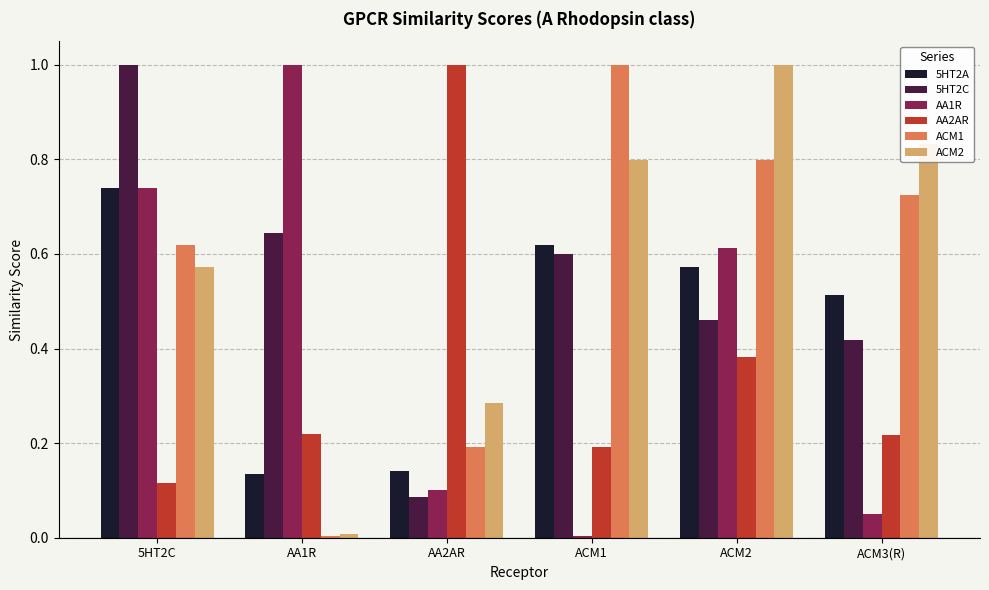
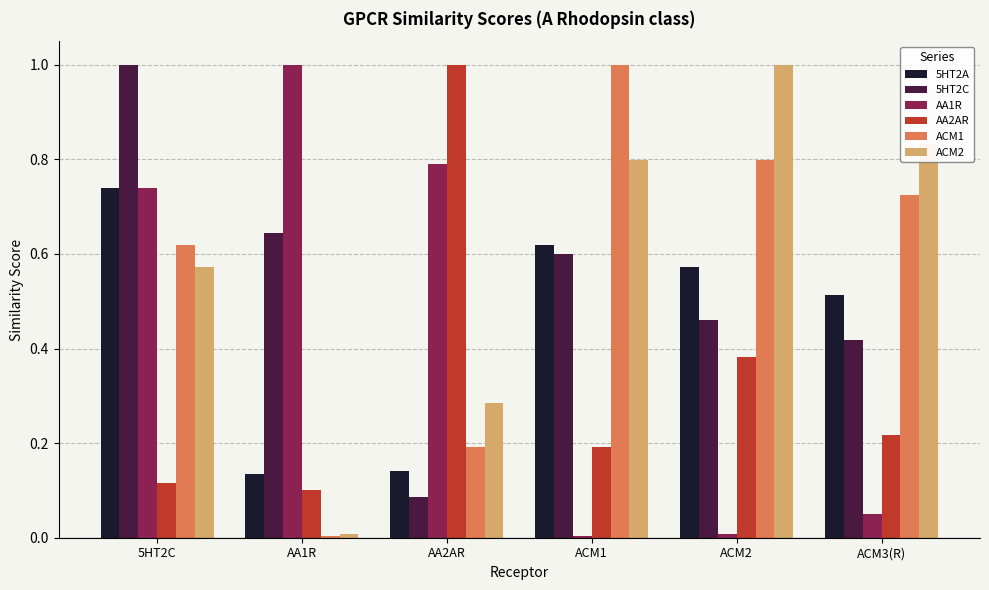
AA2AR, AA1R: 0.22 -> 0.10
AA1R, AA2AR: 0.10 -> 0.79
AA1R, ACM2: 0.61 -> 0.01
